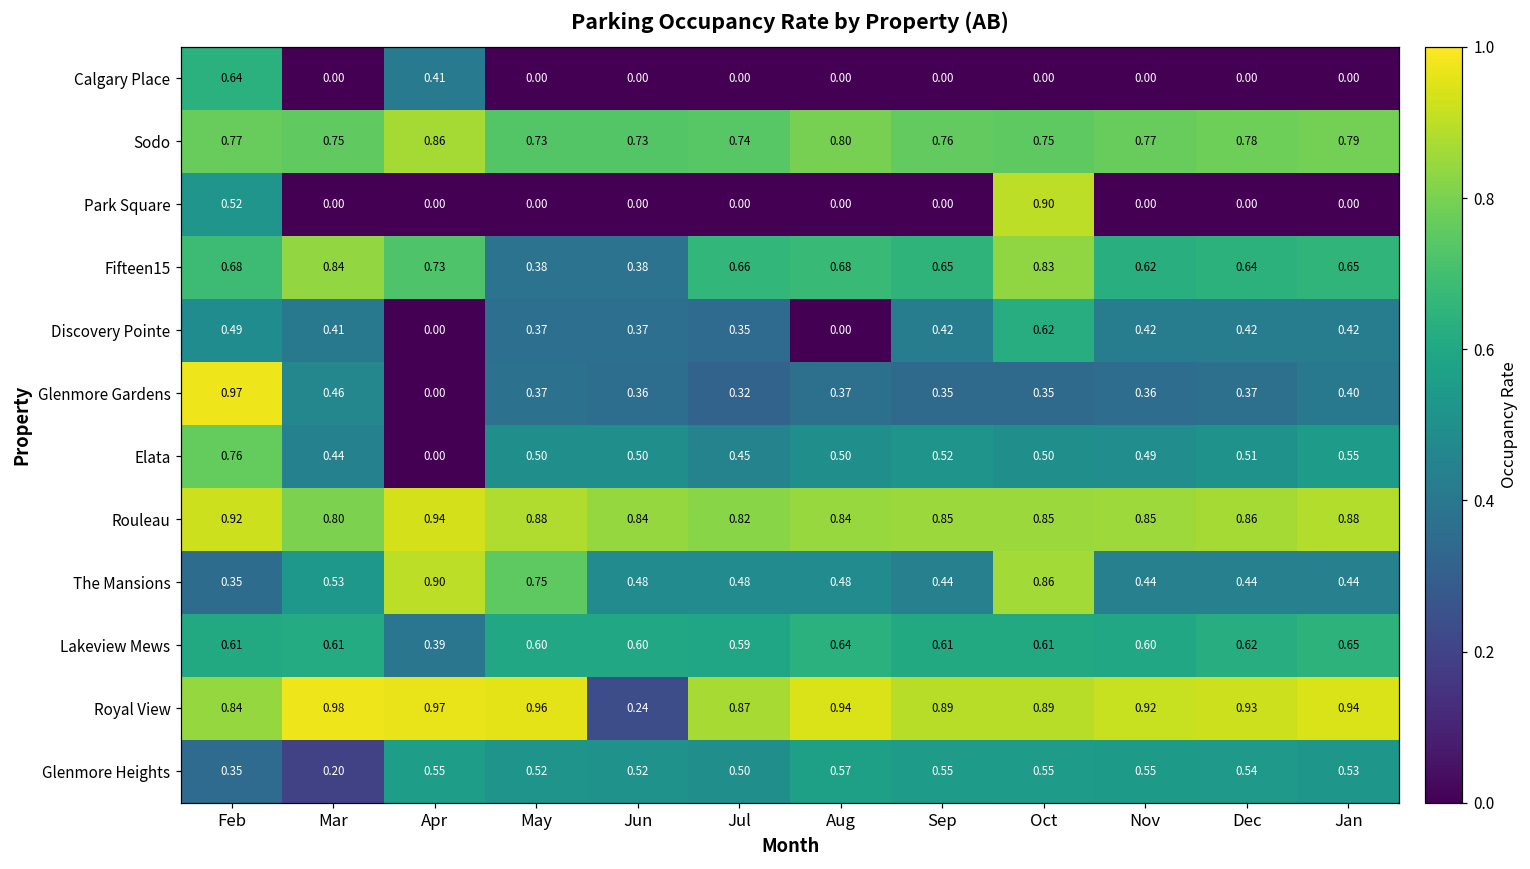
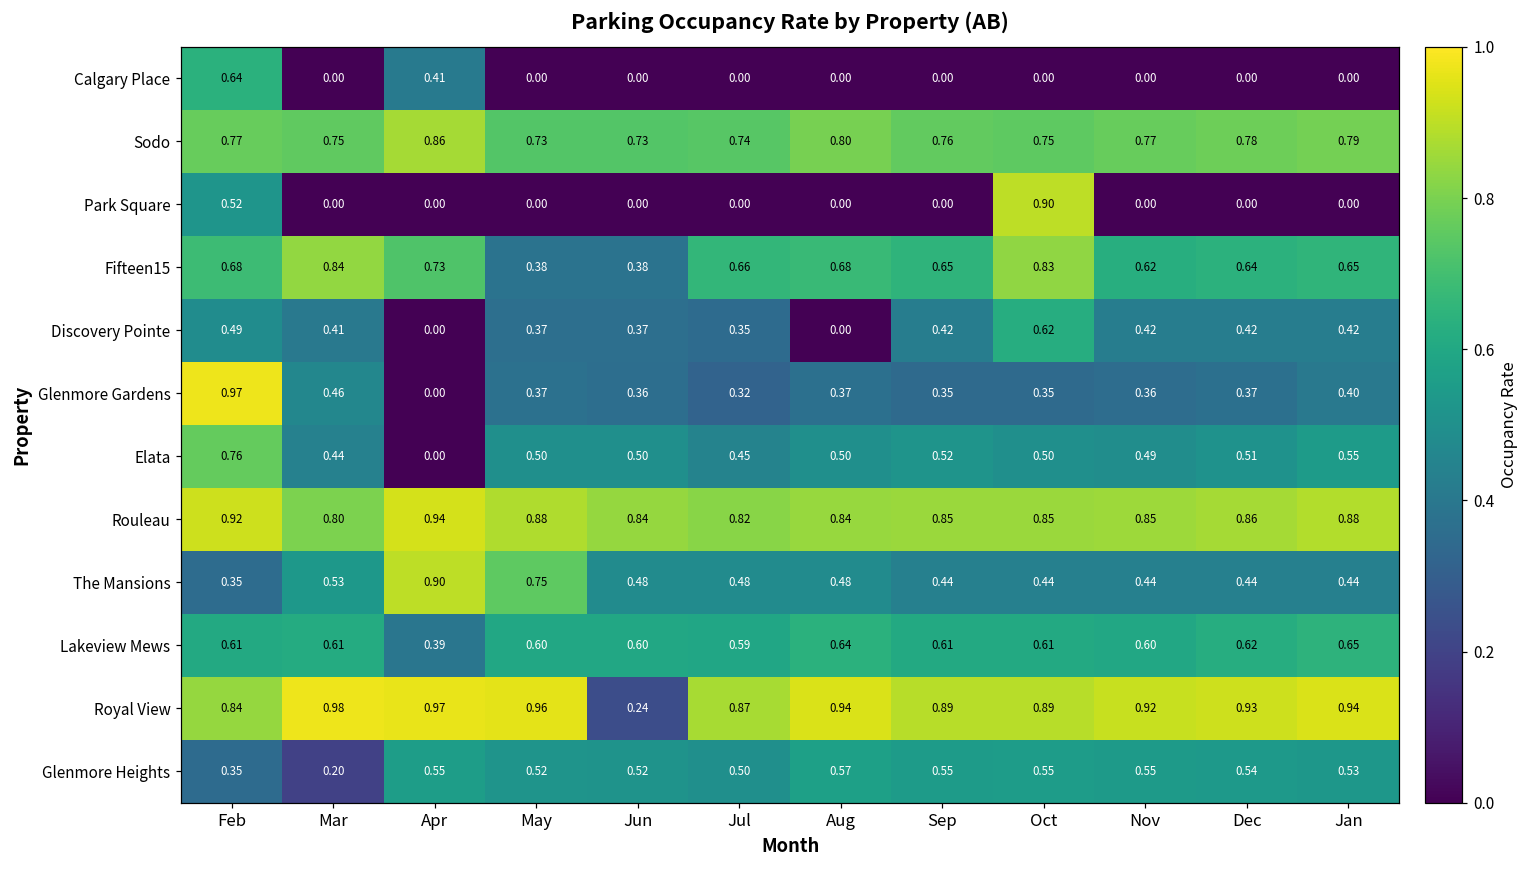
The Mansions, Oct: 0.86 -> 0.44
